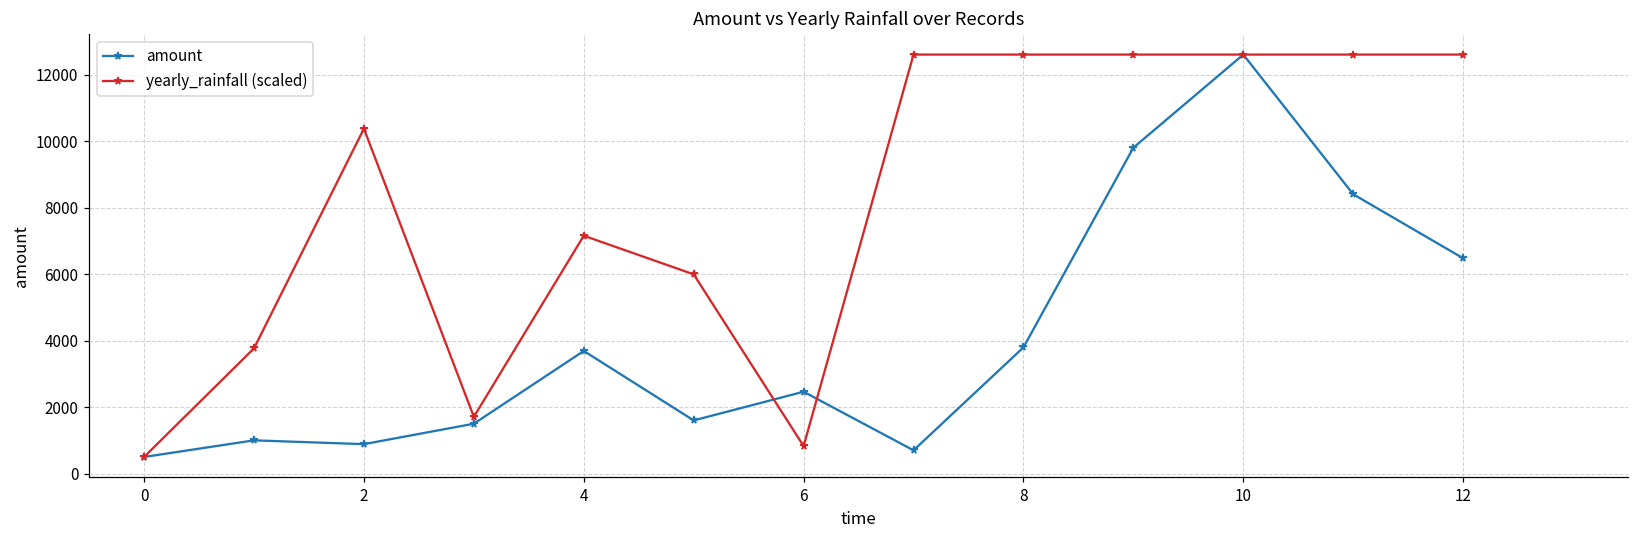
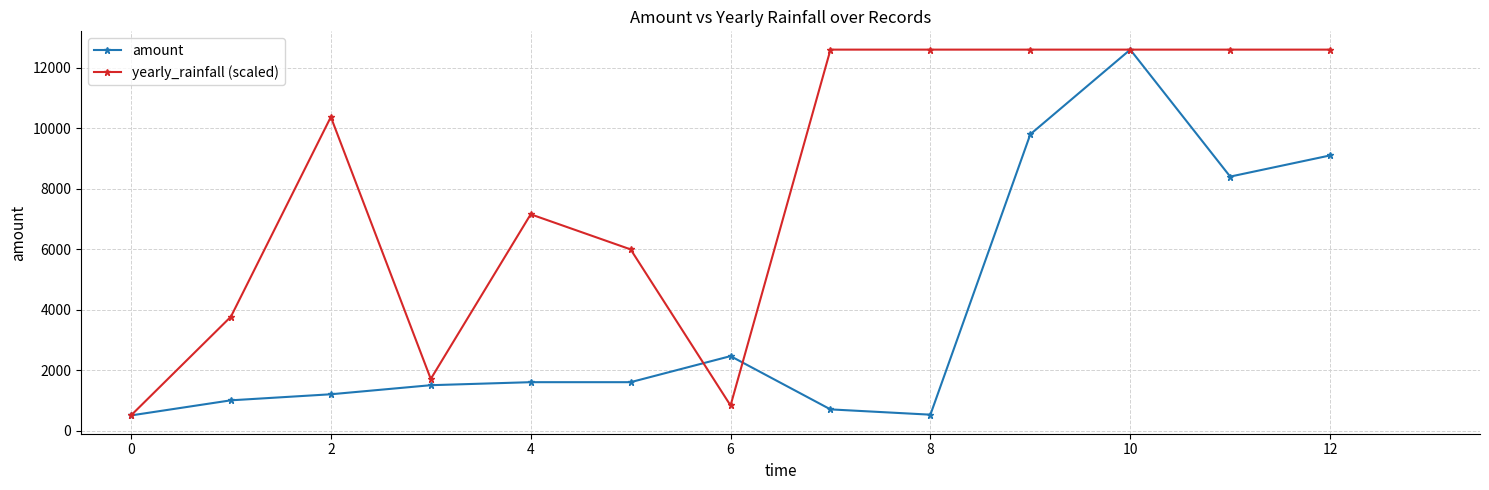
amount, 2: 900 -> 1200
amount, 4: 3700 -> 1600
amount, 8: 3800 -> 500
amount, 12: 6500 -> 9100
